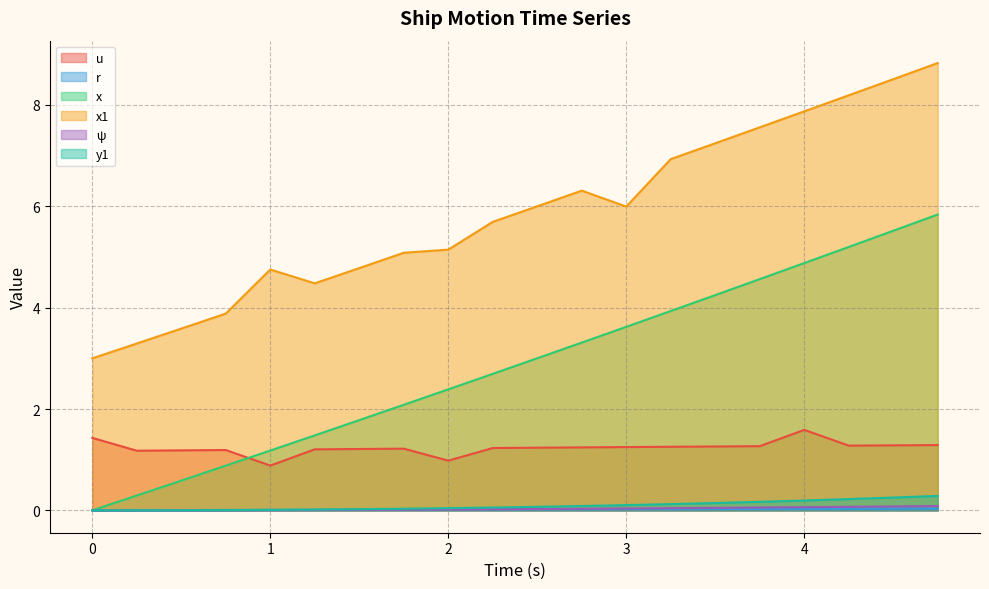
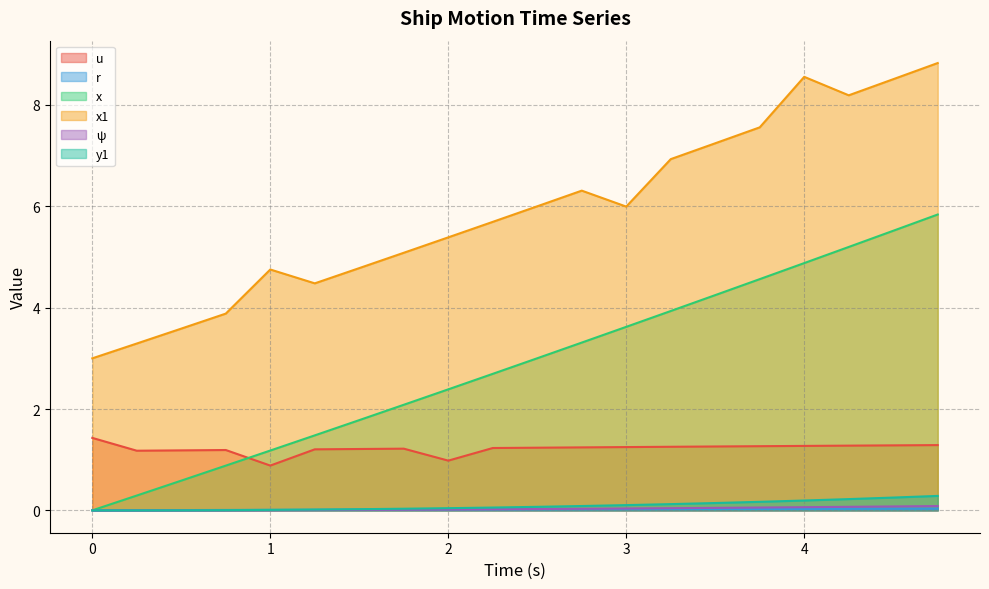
x1, 2: 5.1 -> 5.4
u, 4: 1.6 -> 1.3
x1, 4: 7.9 -> 8.6
